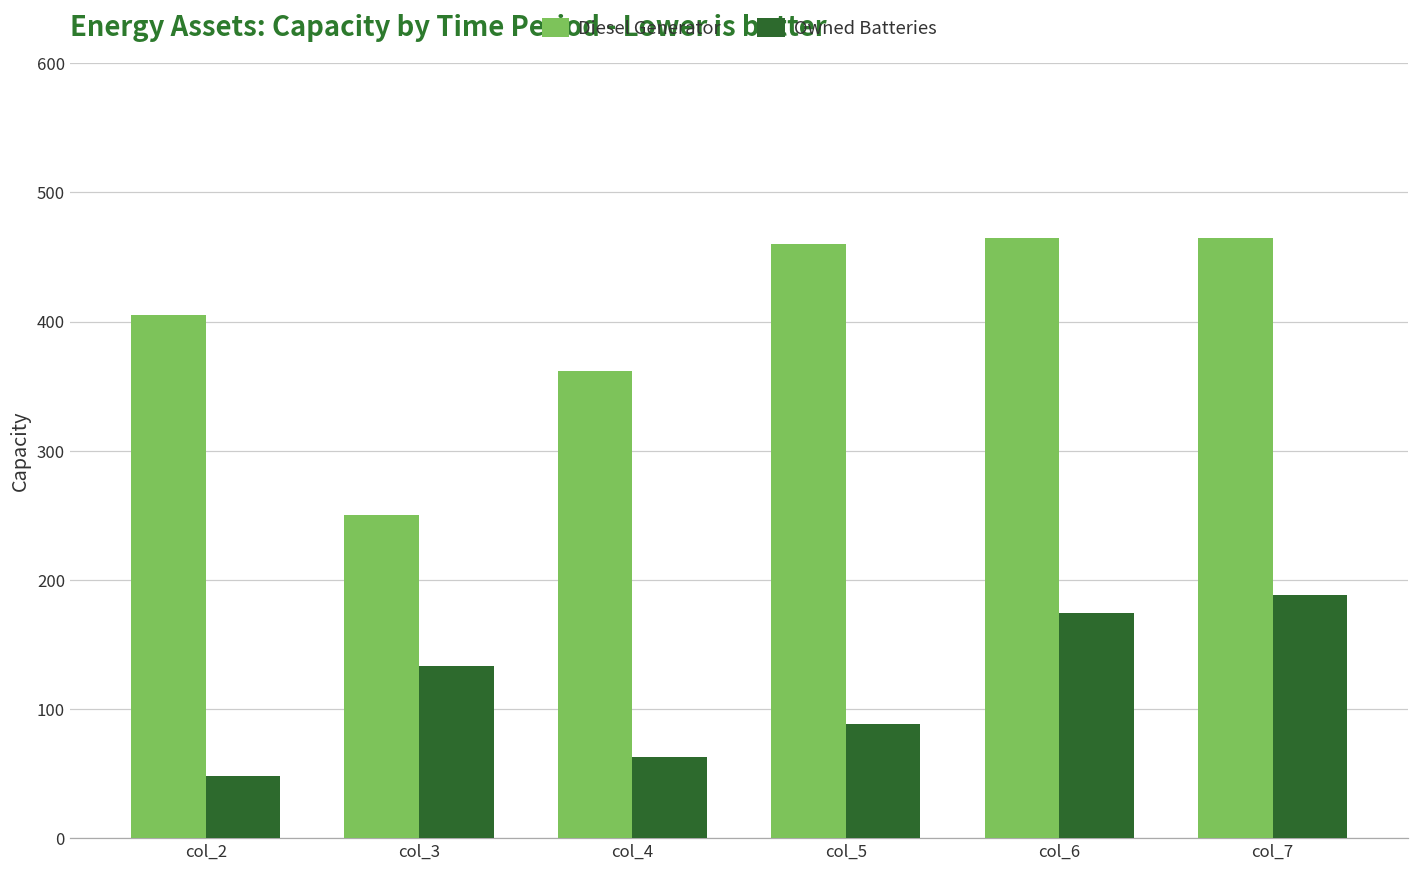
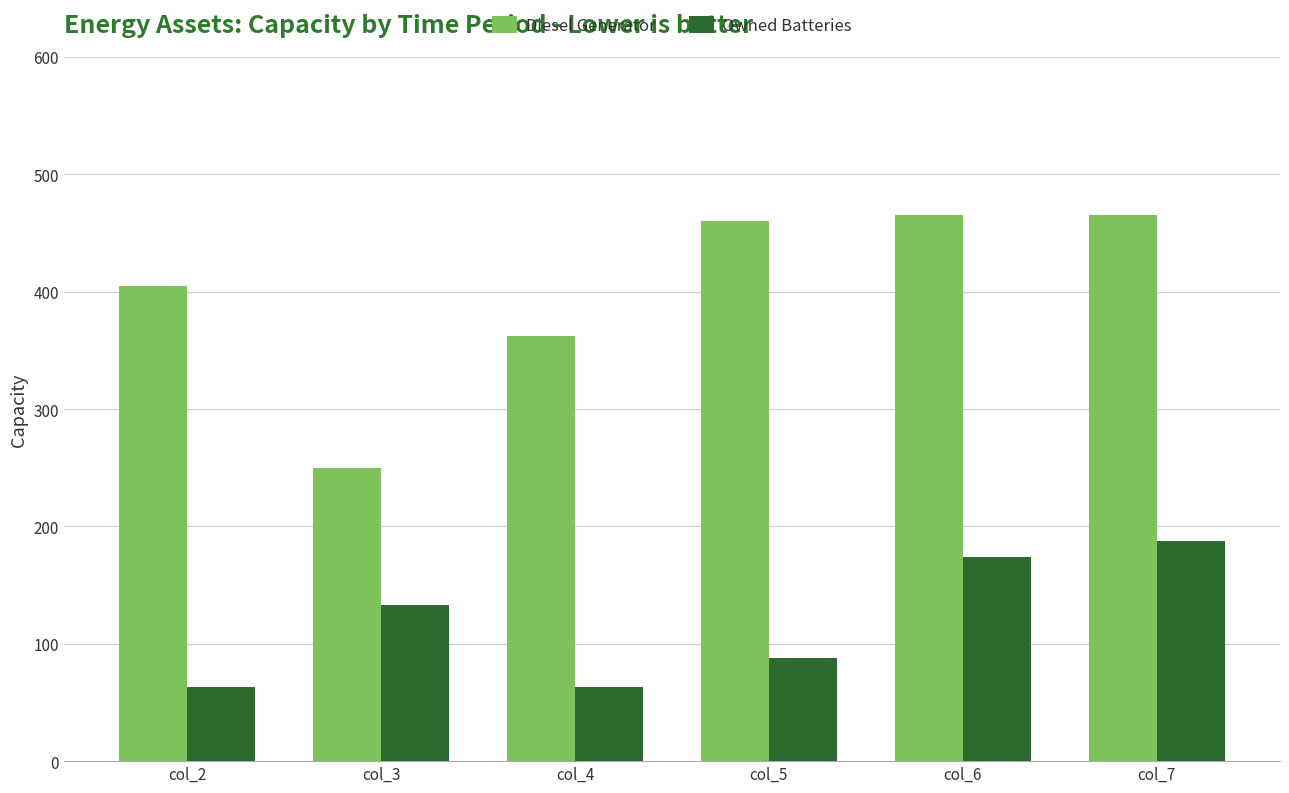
Owned Batteries, col_2: 48 -> 63
